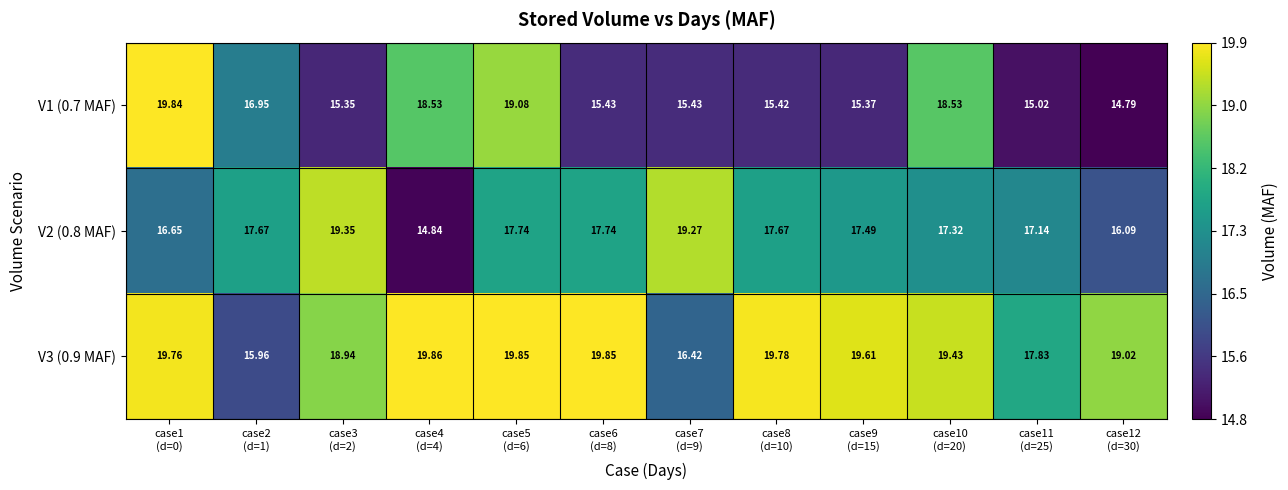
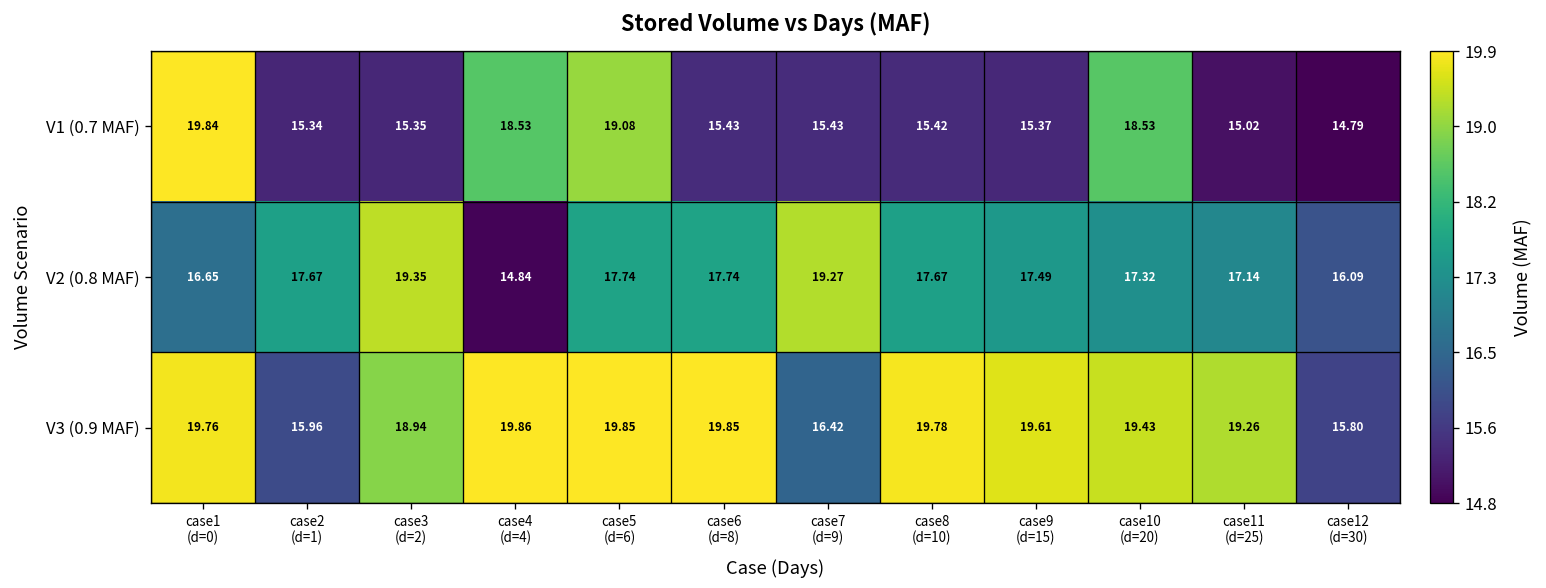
V1 (0.7 MAF), case2 (d=1): 16.95 -> 15.34
V3 (0.9 MAF), case11 (d=25): 17.83 -> 19.26
V3 (0.9 MAF), case12 (d=30): 19.02 -> 15.80
